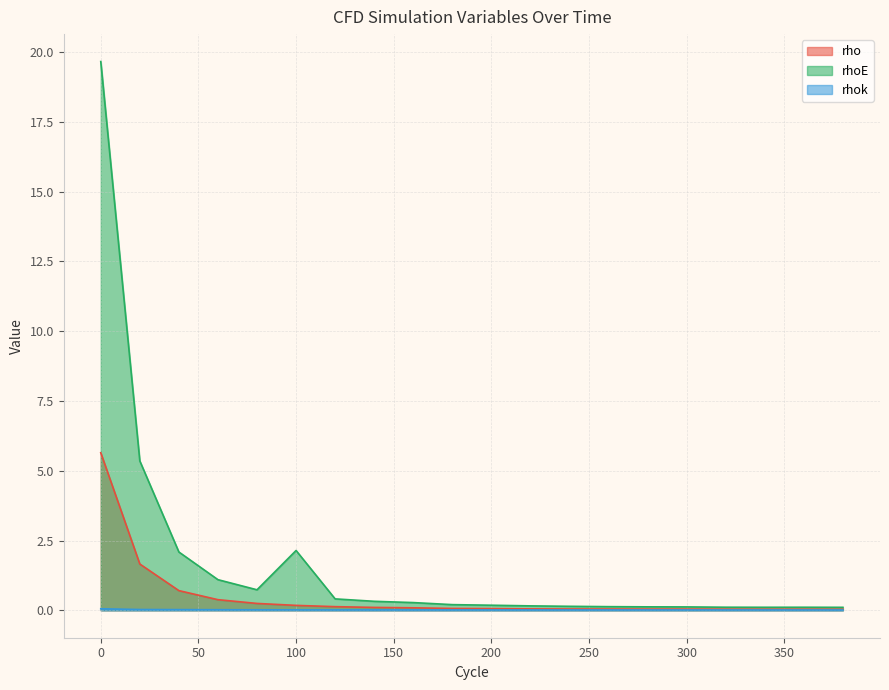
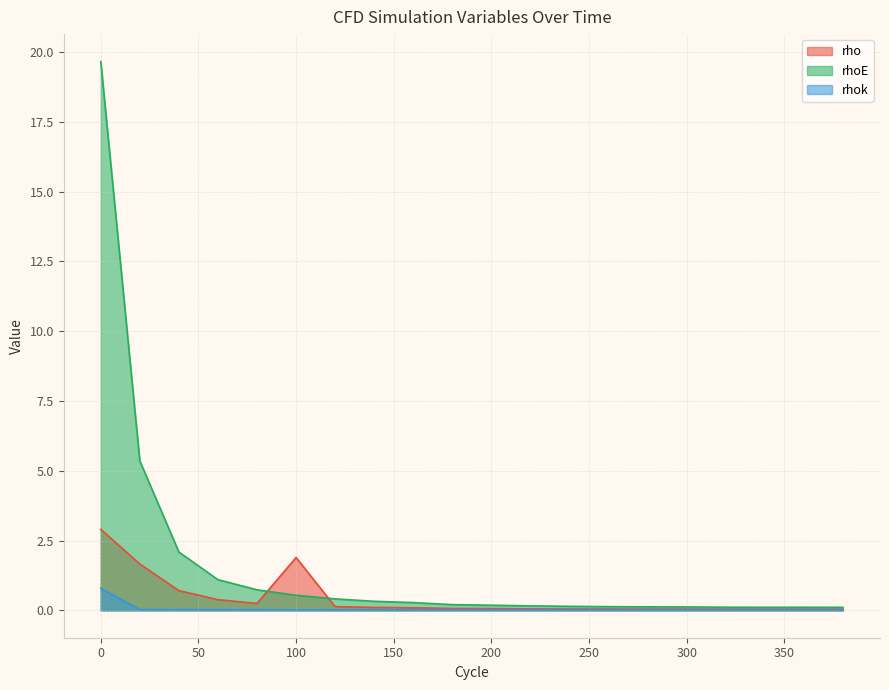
rho, 0: 5.6 -> 2.9
rhok, 0: 0.1 -> 0.8
rho, 100: 0.2 -> 1.9
rhoE, 100: 2.1 -> 0.5
